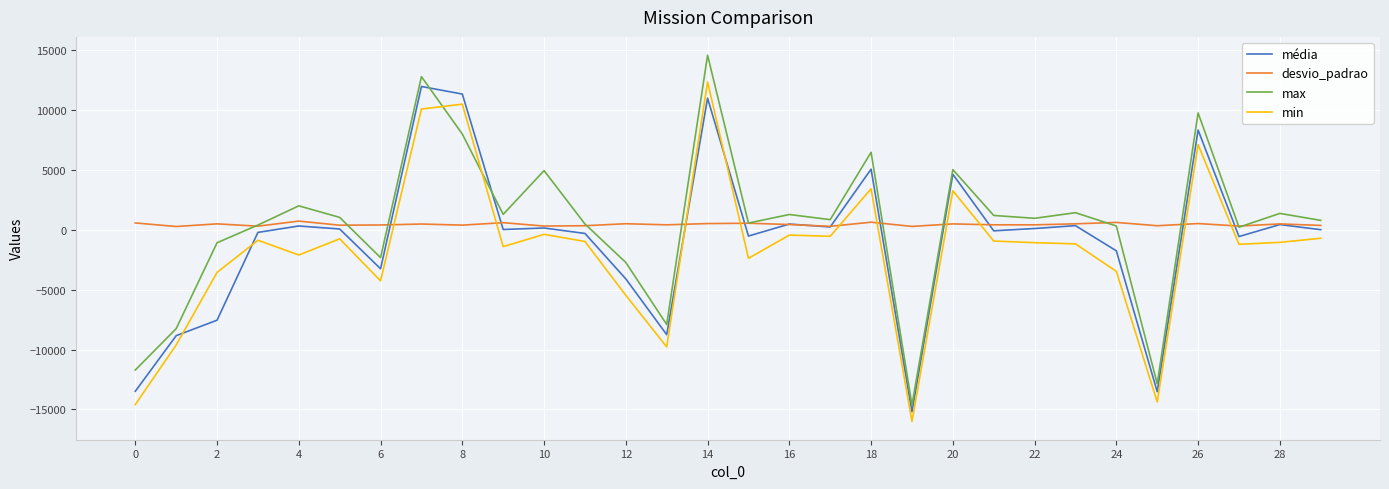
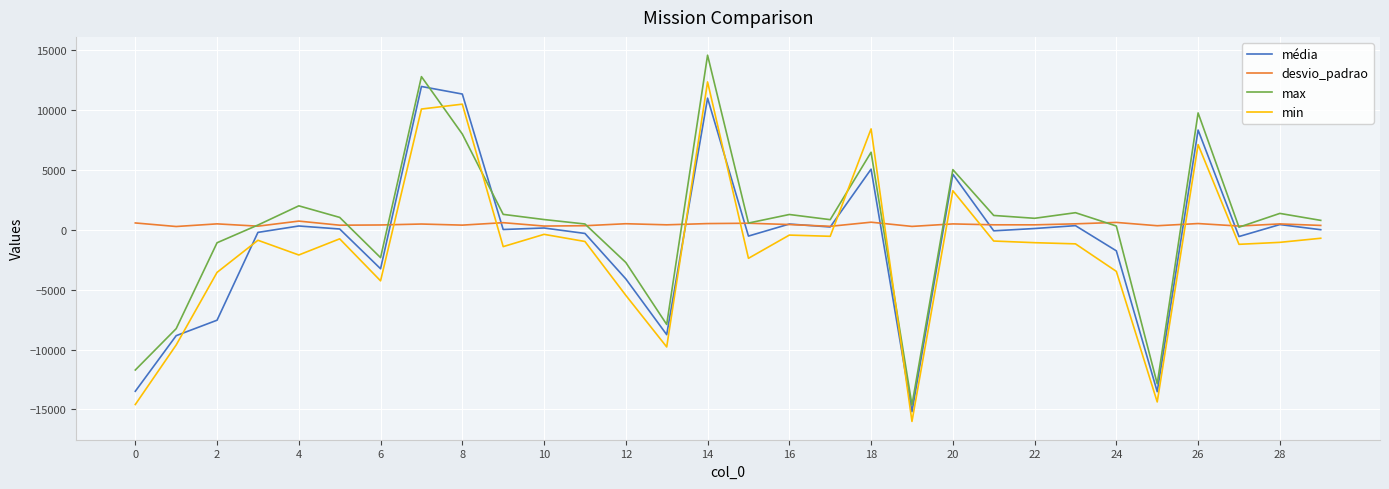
max, 10: 5000 -> 900
min, 18: 3400 -> 8400
